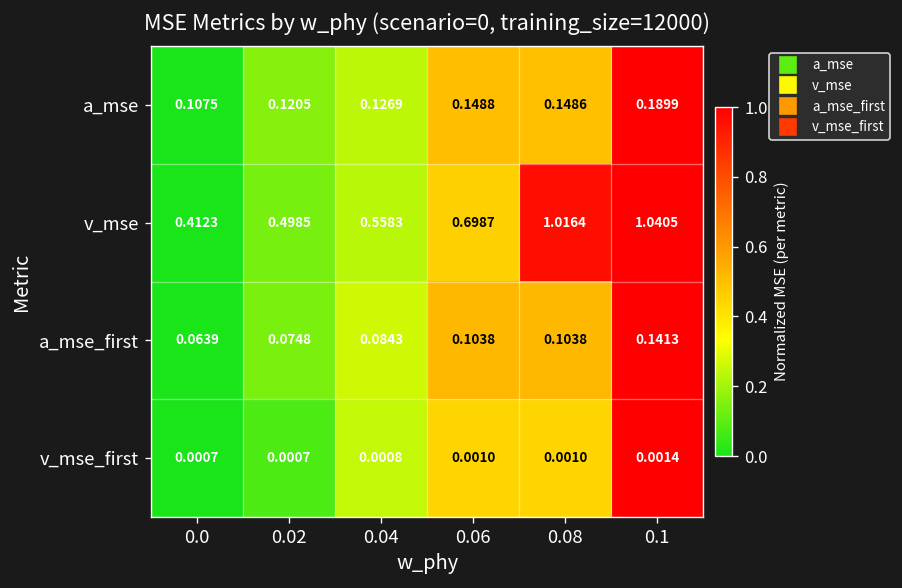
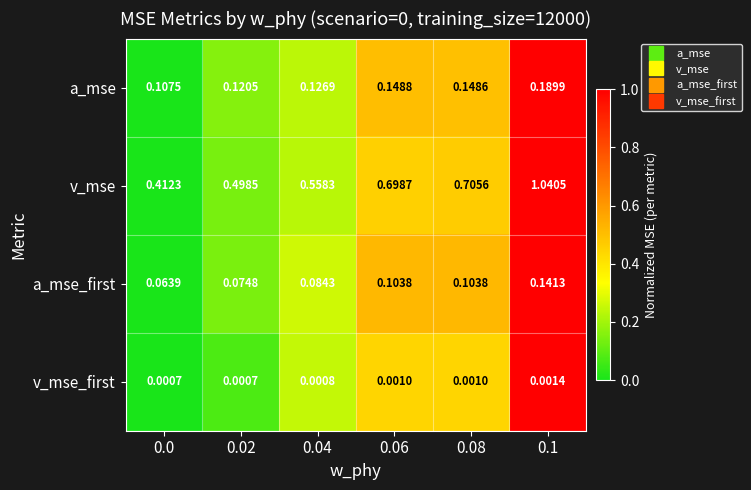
v_mse, 0.08: 1.0164 -> 0.7056
